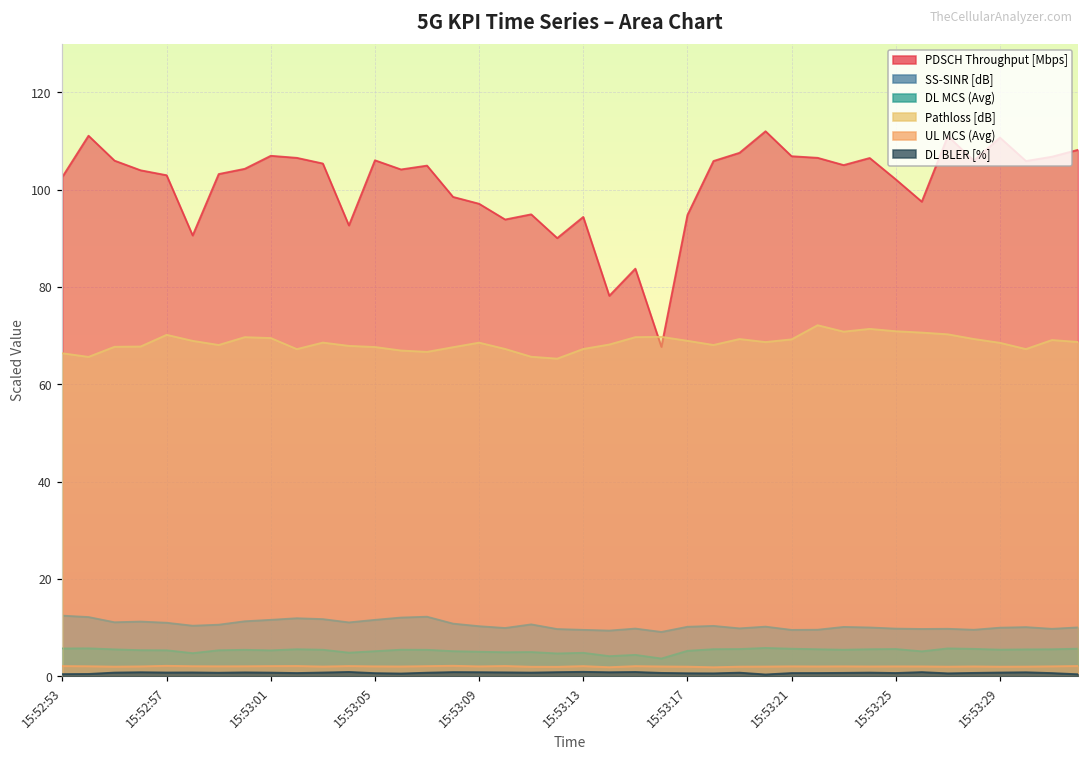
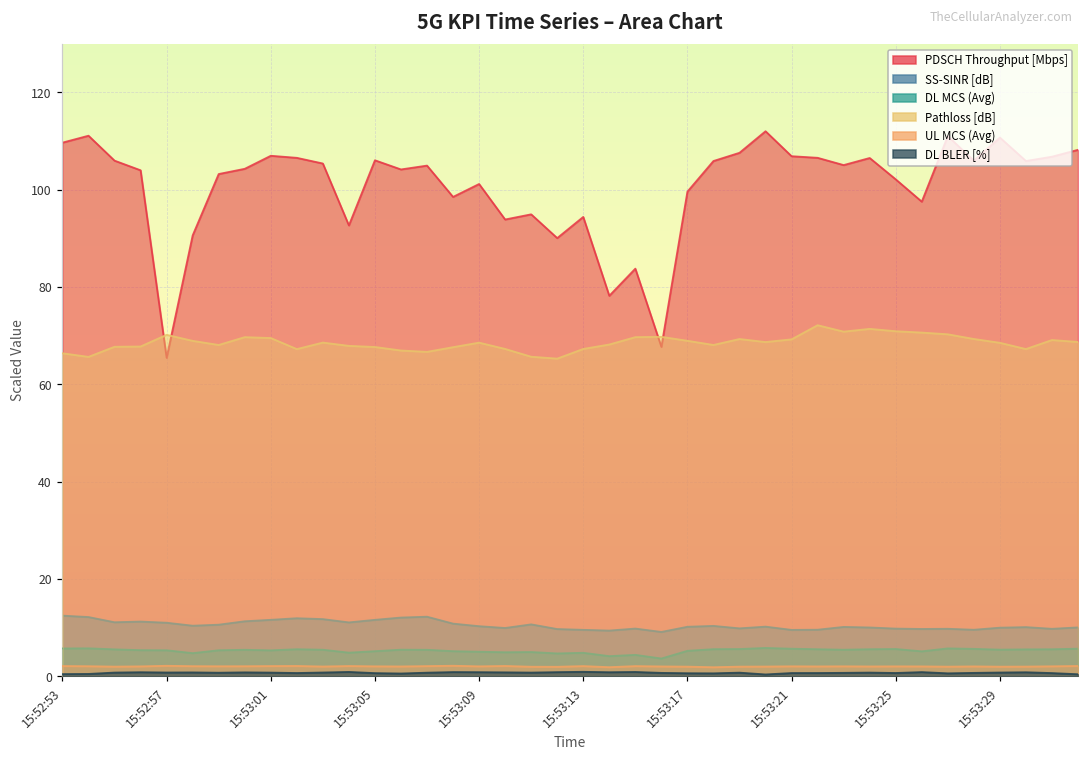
PDSCH Throughput [Mbps], 15:52:53: 103 -> 110
PDSCH Throughput [Mbps], 15:52:57: 103 -> 65
PDSCH Throughput [Mbps], 15:53:09: 97 -> 101
PDSCH Throughput [Mbps], 15:53:17: 95 -> 100
